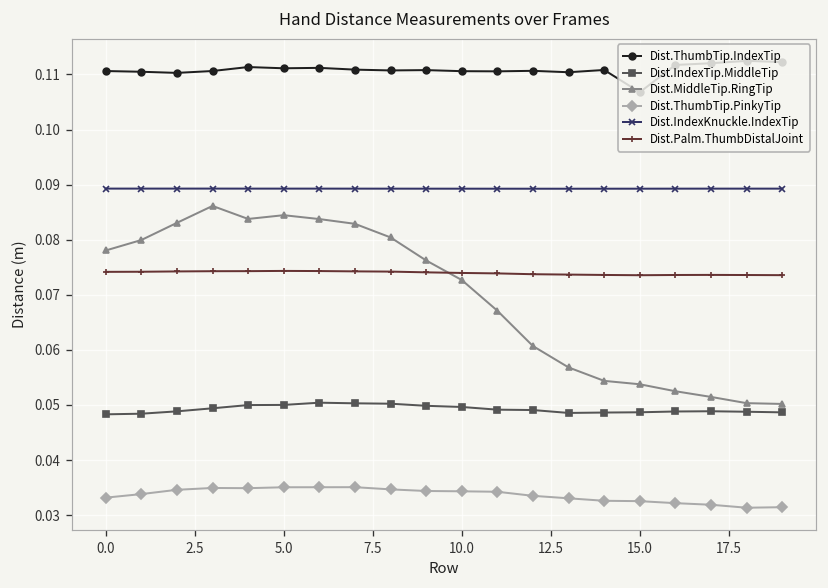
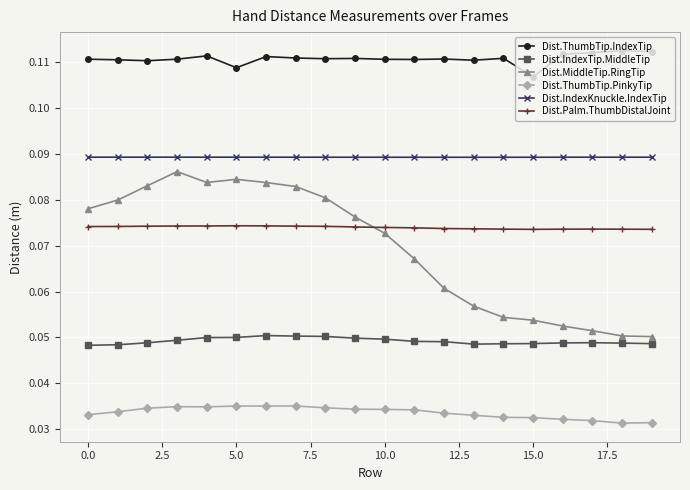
Dist.ThumbTip.IndexTip, 5.0: 0.111 -> 0.109
